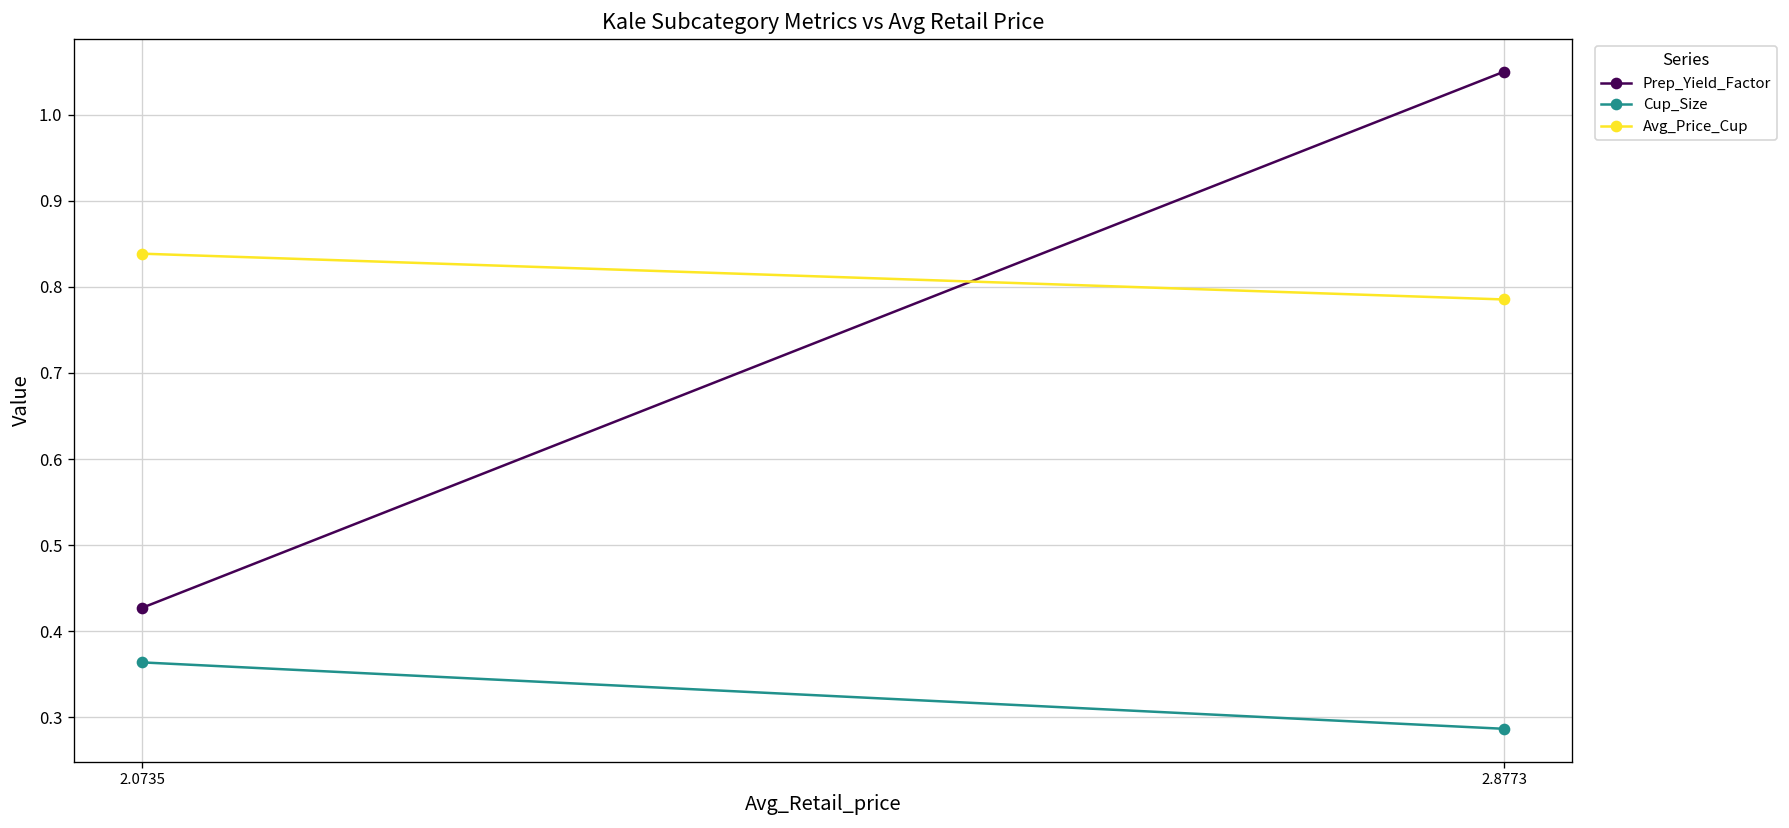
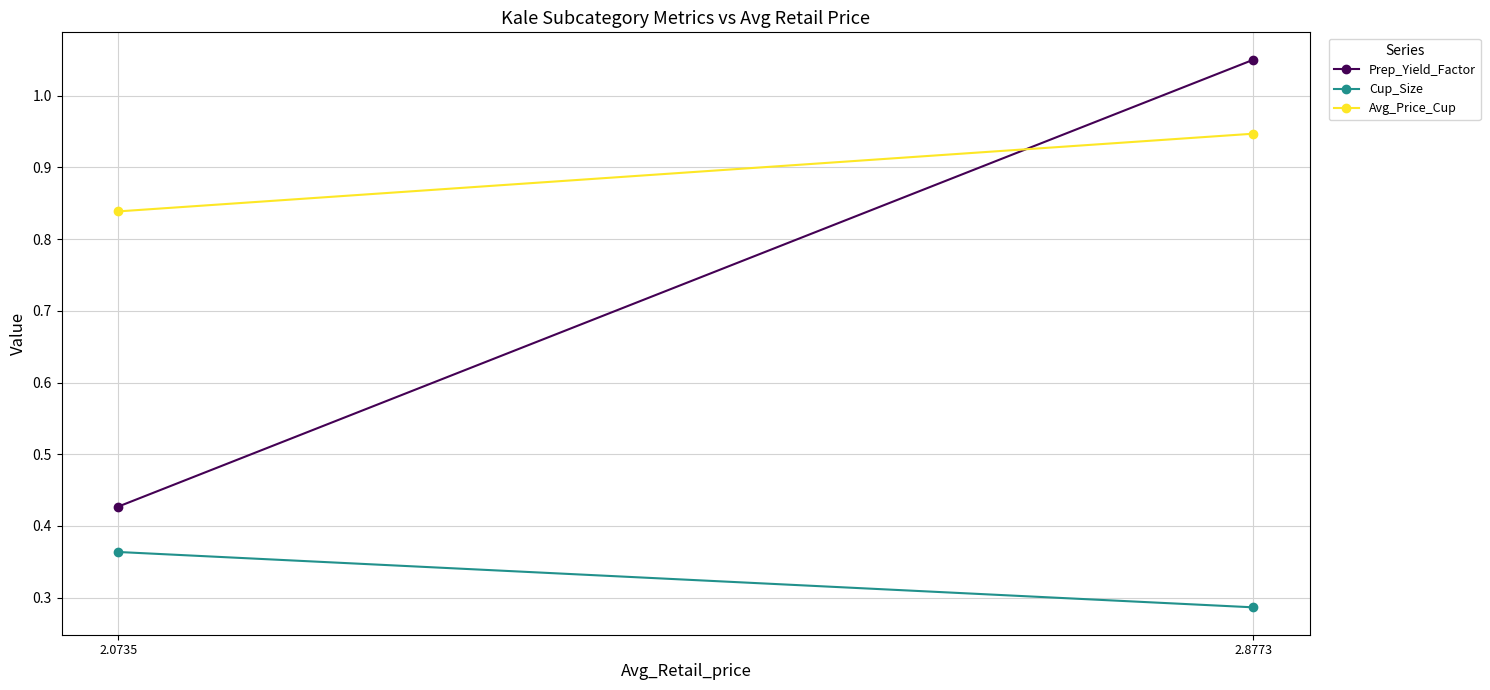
Avg_Price_Cup, 2.8773: 0.79 -> 0.95
